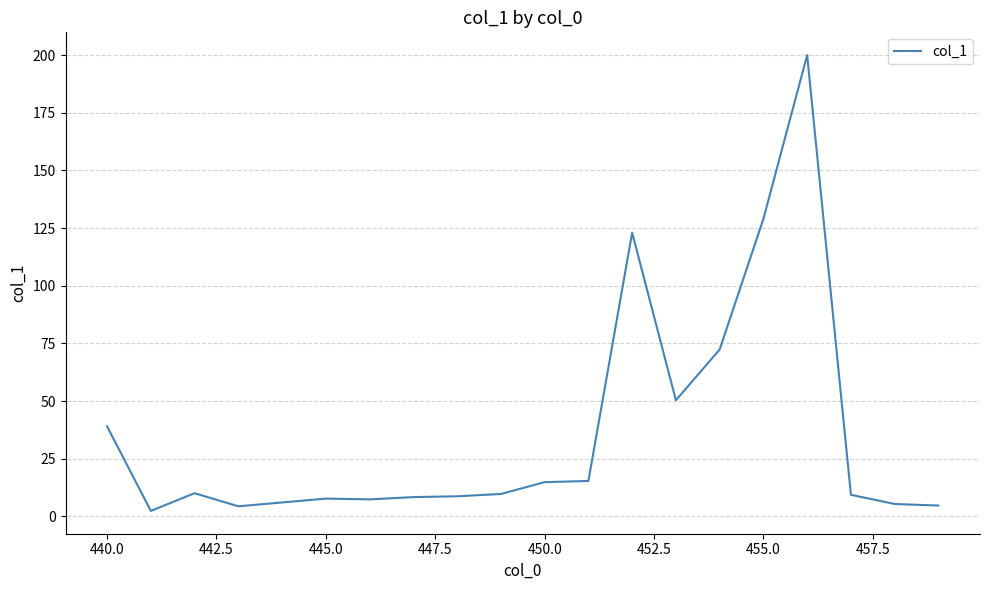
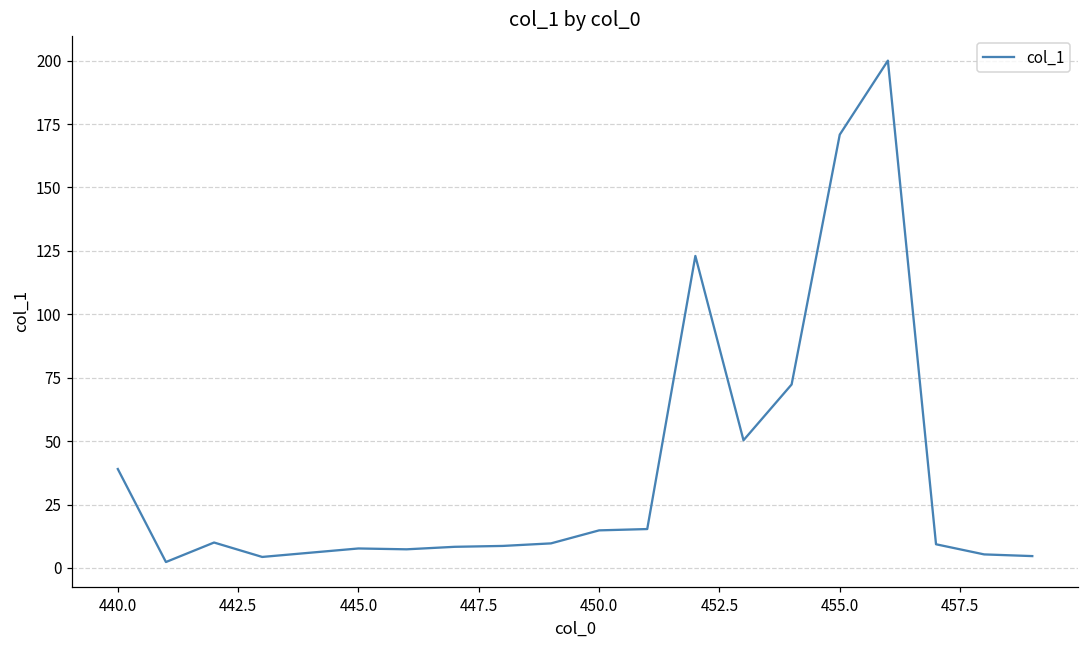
455.0: 129 -> 171
